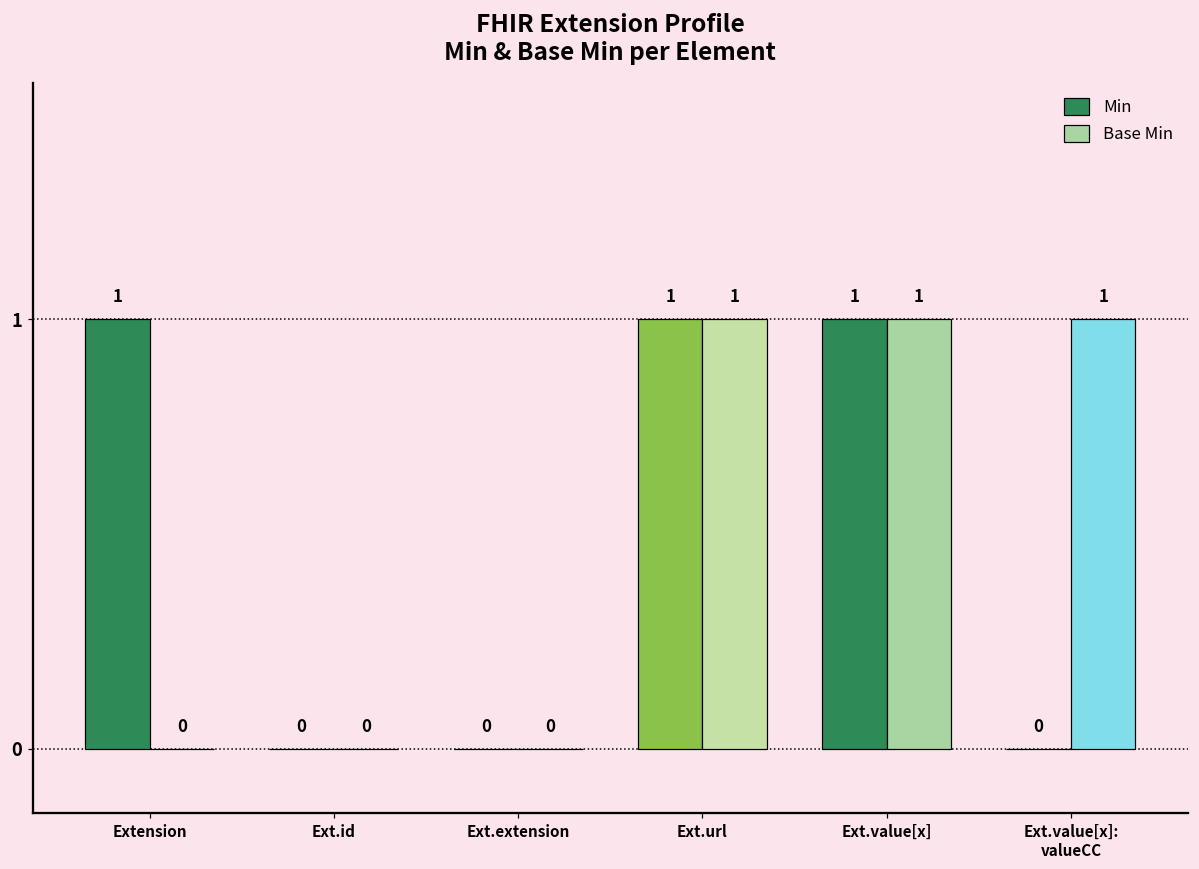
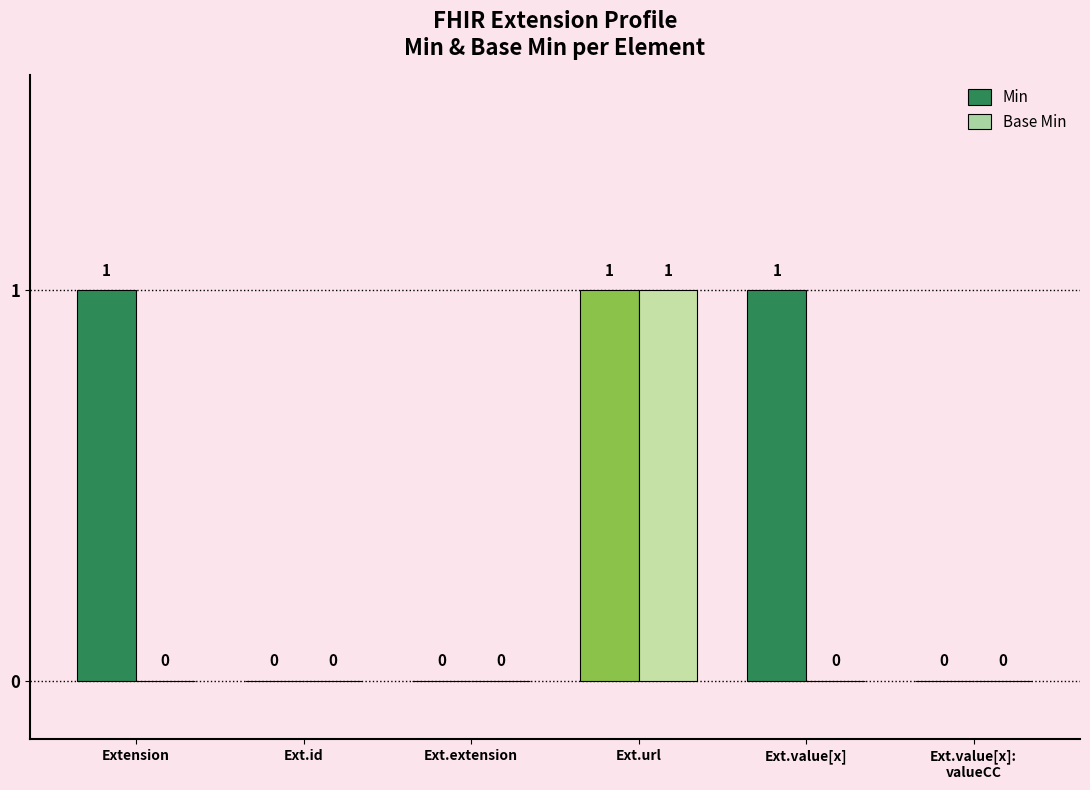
Base Min, Ext.value[x]: 1 -> 0
Base Min, Ext.value[x]: valueCC: 1 -> 0
